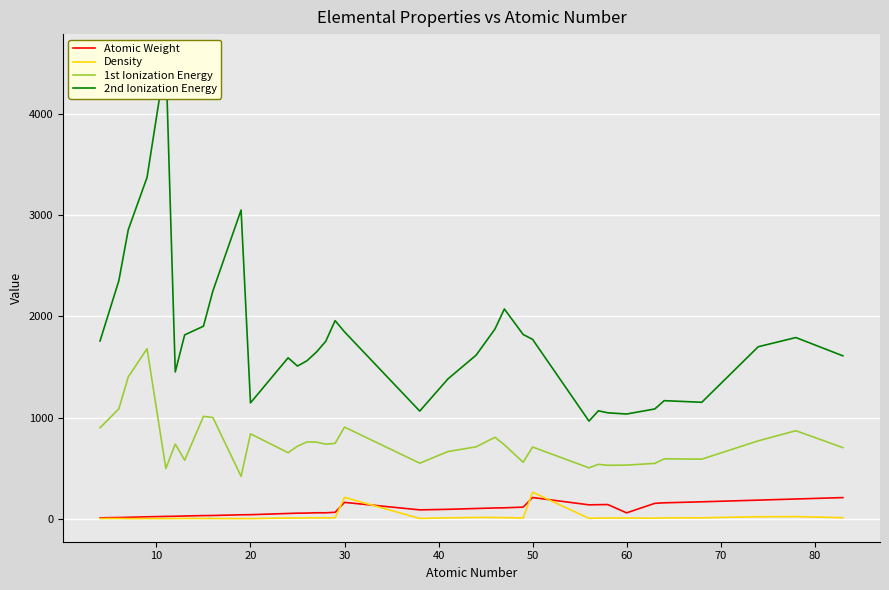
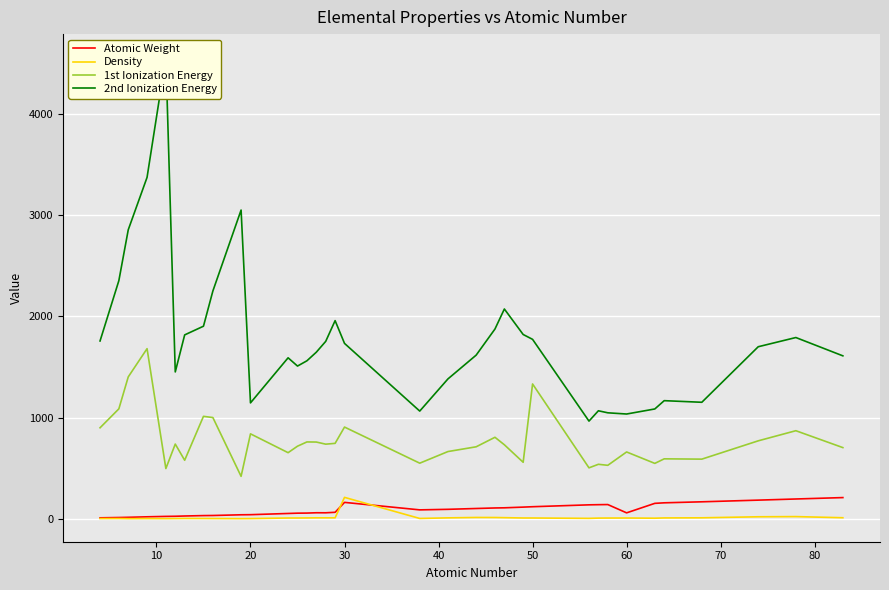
2nd Ionization Energy, 30: 1850 -> 1730
Atomic Weight, 50: 210 -> 120
Density, 50: 260 -> 10
1st Ionization Energy, 50: 710 -> 1330
1st Ionization Energy, 60: 530 -> 660
